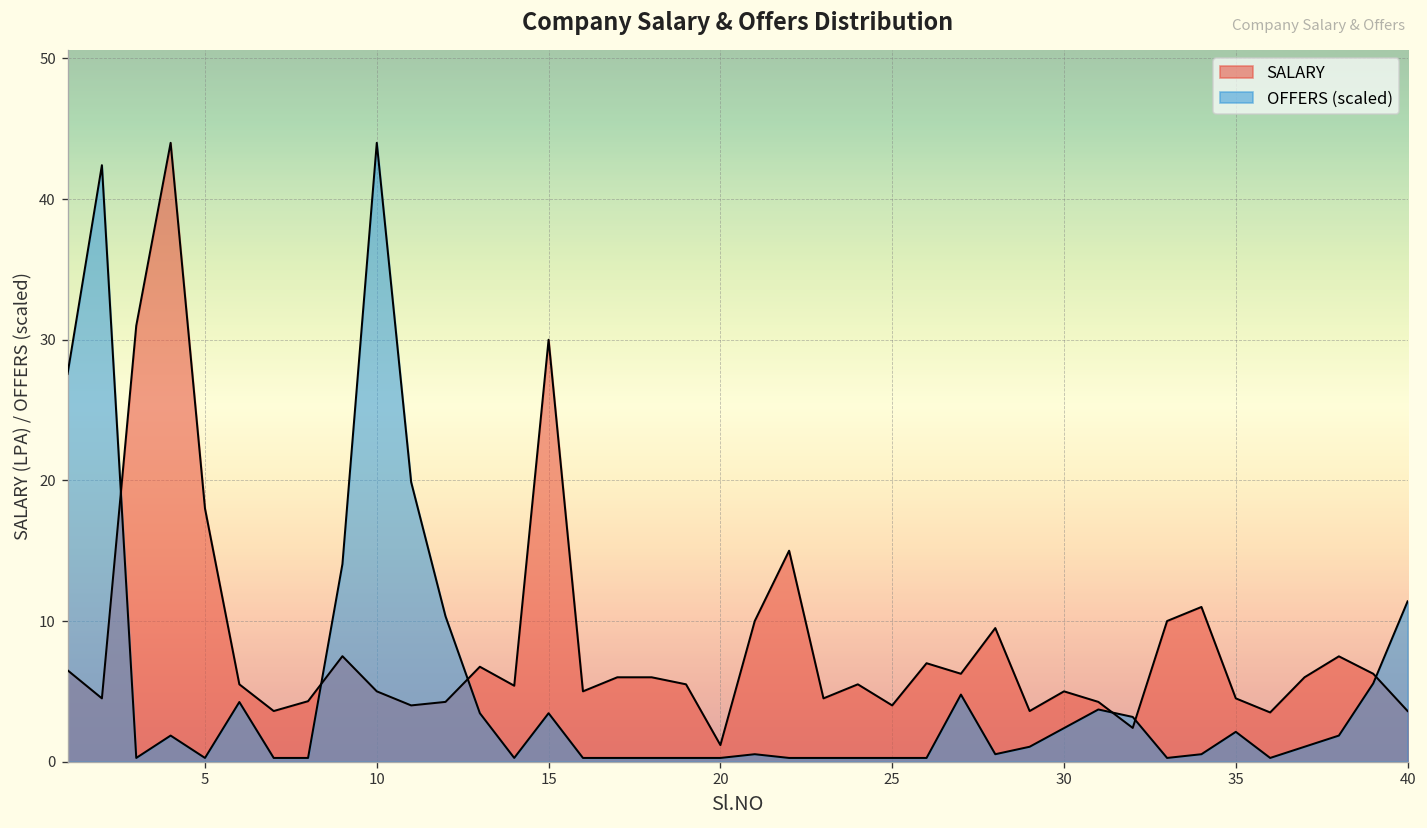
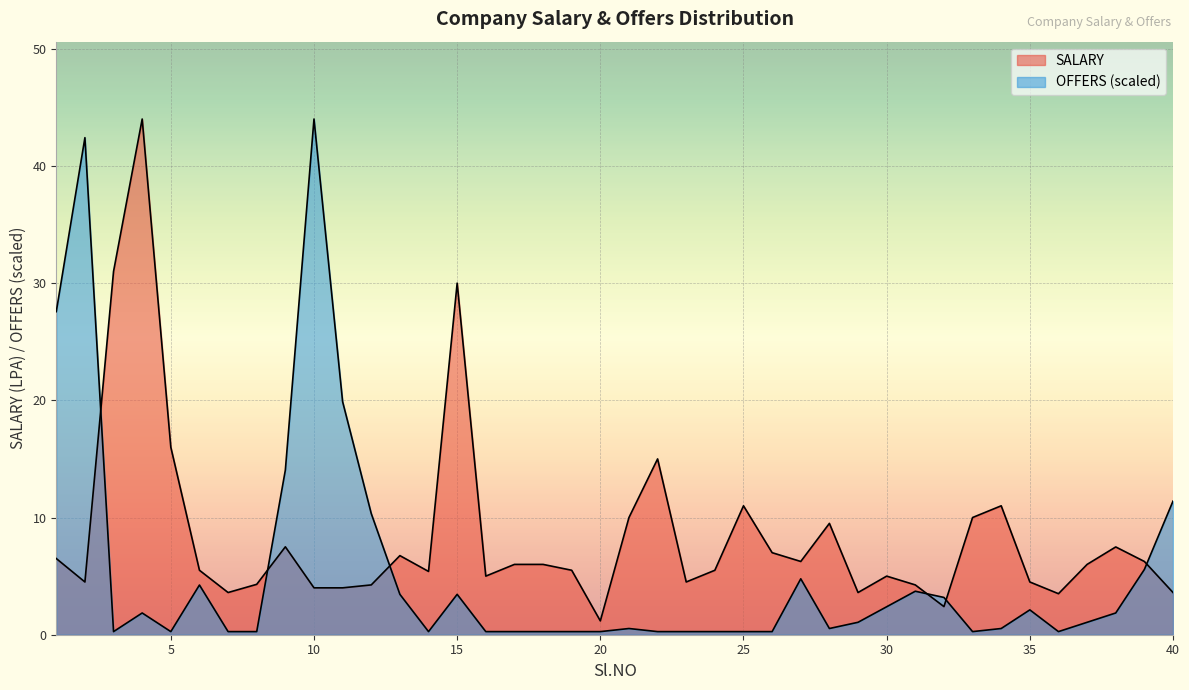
SALARY, 5: 18 -> 16
SALARY, 10: 5 -> 4
SALARY, 25: 4 -> 11
